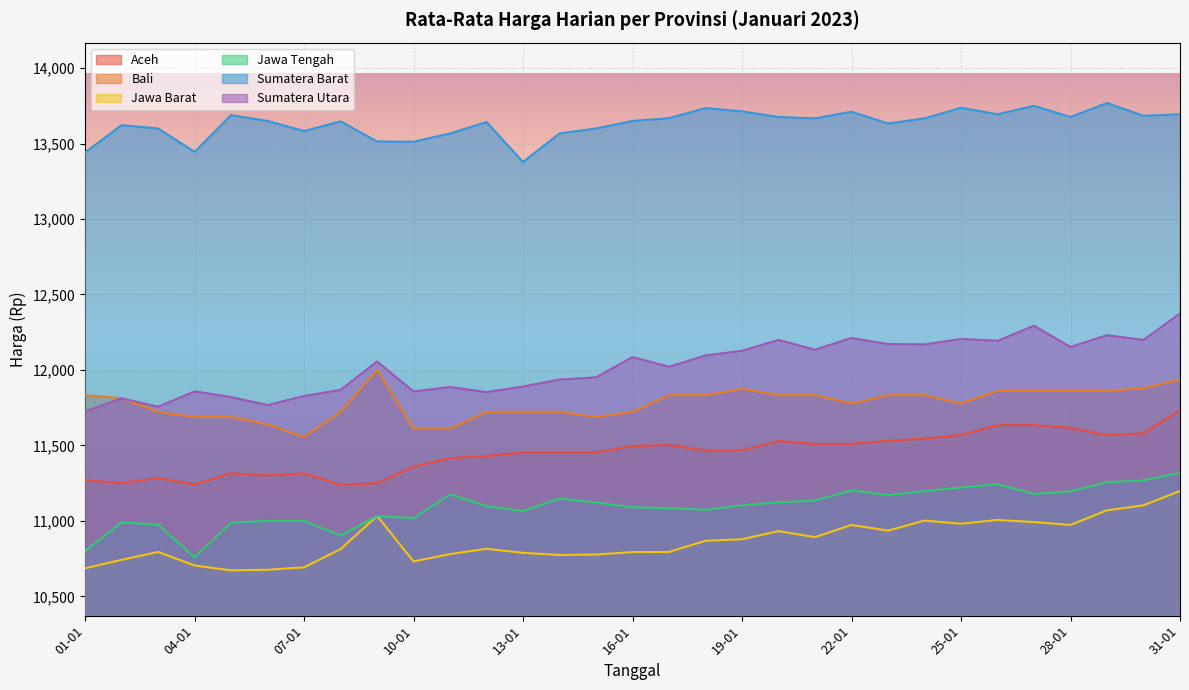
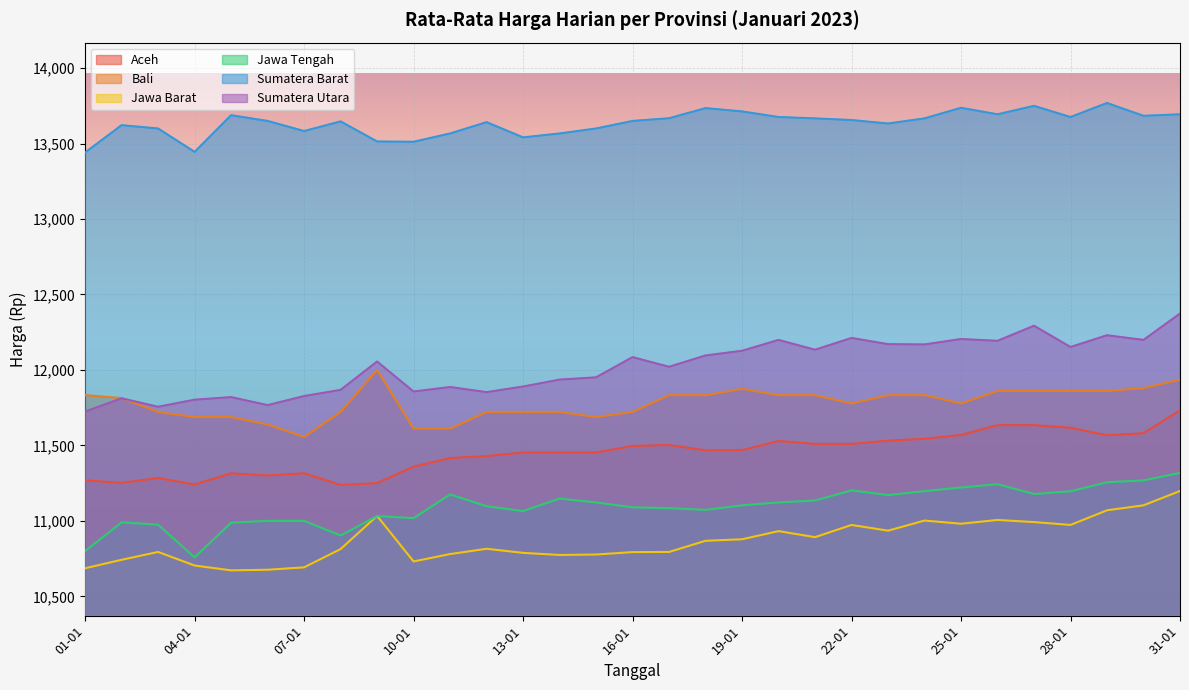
Sumatera Utara, 04-01: 11,860 -> 11,800
Sumatera Barat, 13-01: 13,380 -> 13,540
Sumatera Barat, 22-01: 13,710 -> 13,660
